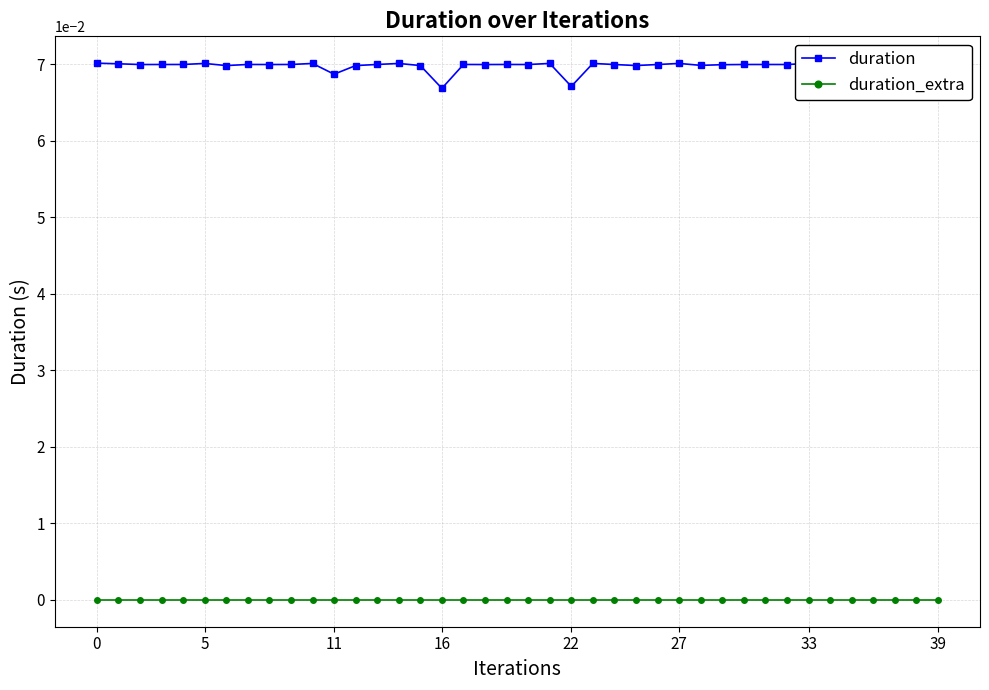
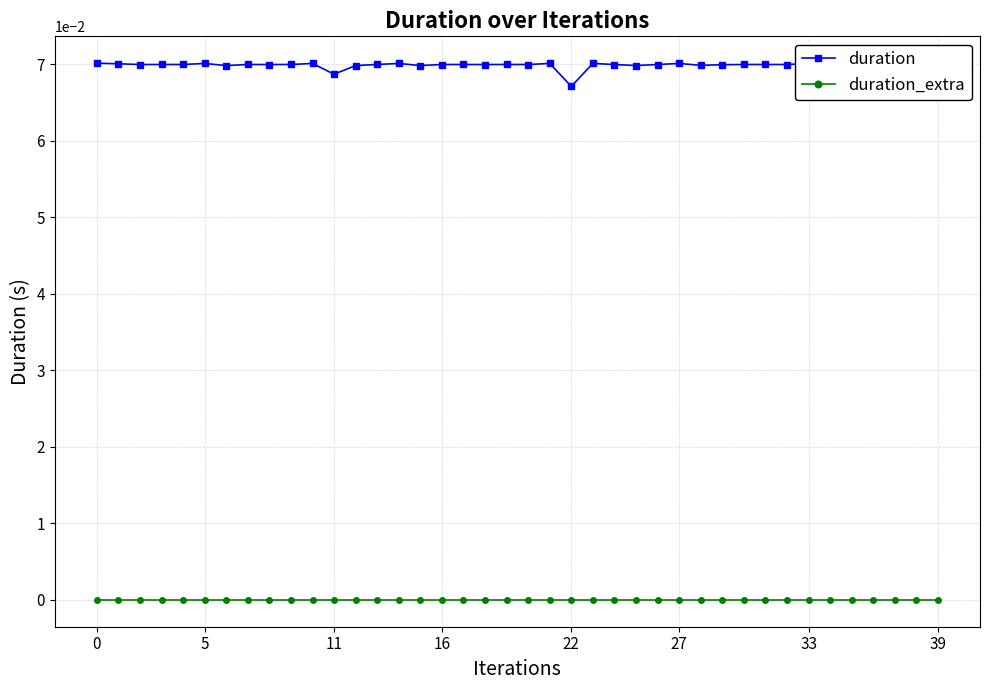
duration, 16: 0.067 -> 0.070
